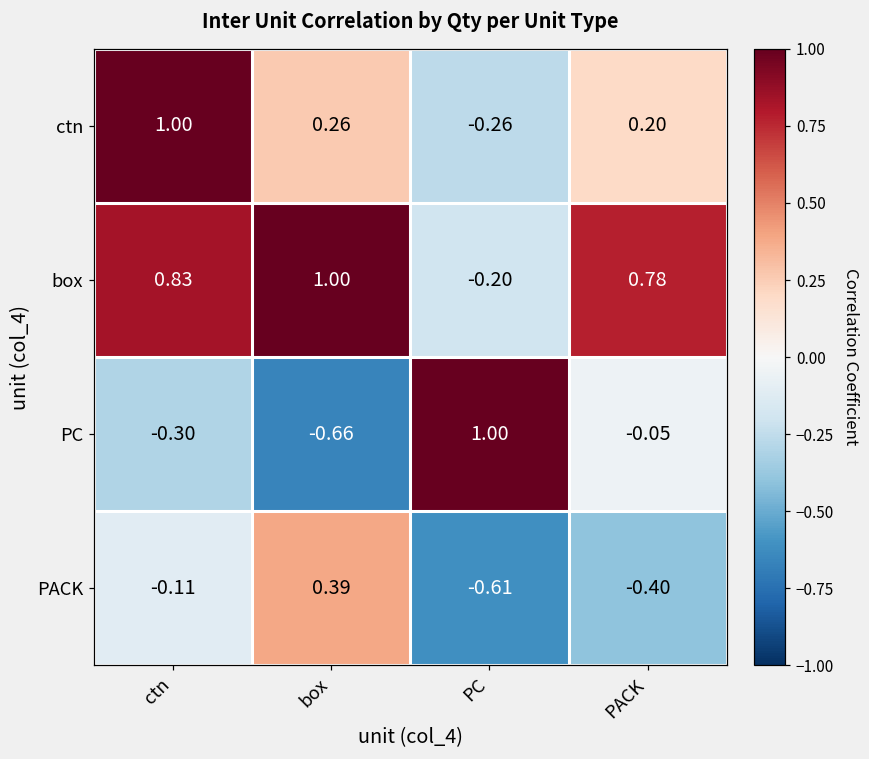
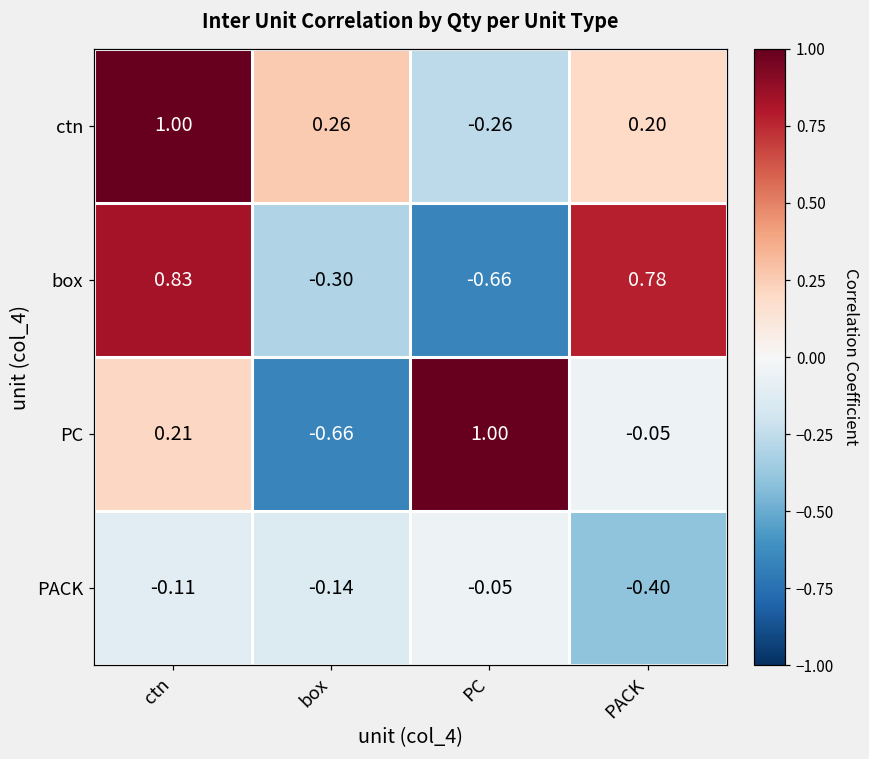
box, box: 1.00 -> -0.30
box, PC: -0.20 -> -0.66
PC, ctn: -0.30 -> 0.21
PACK, box: 0.39 -> -0.14
PACK, PC: -0.61 -> -0.05
